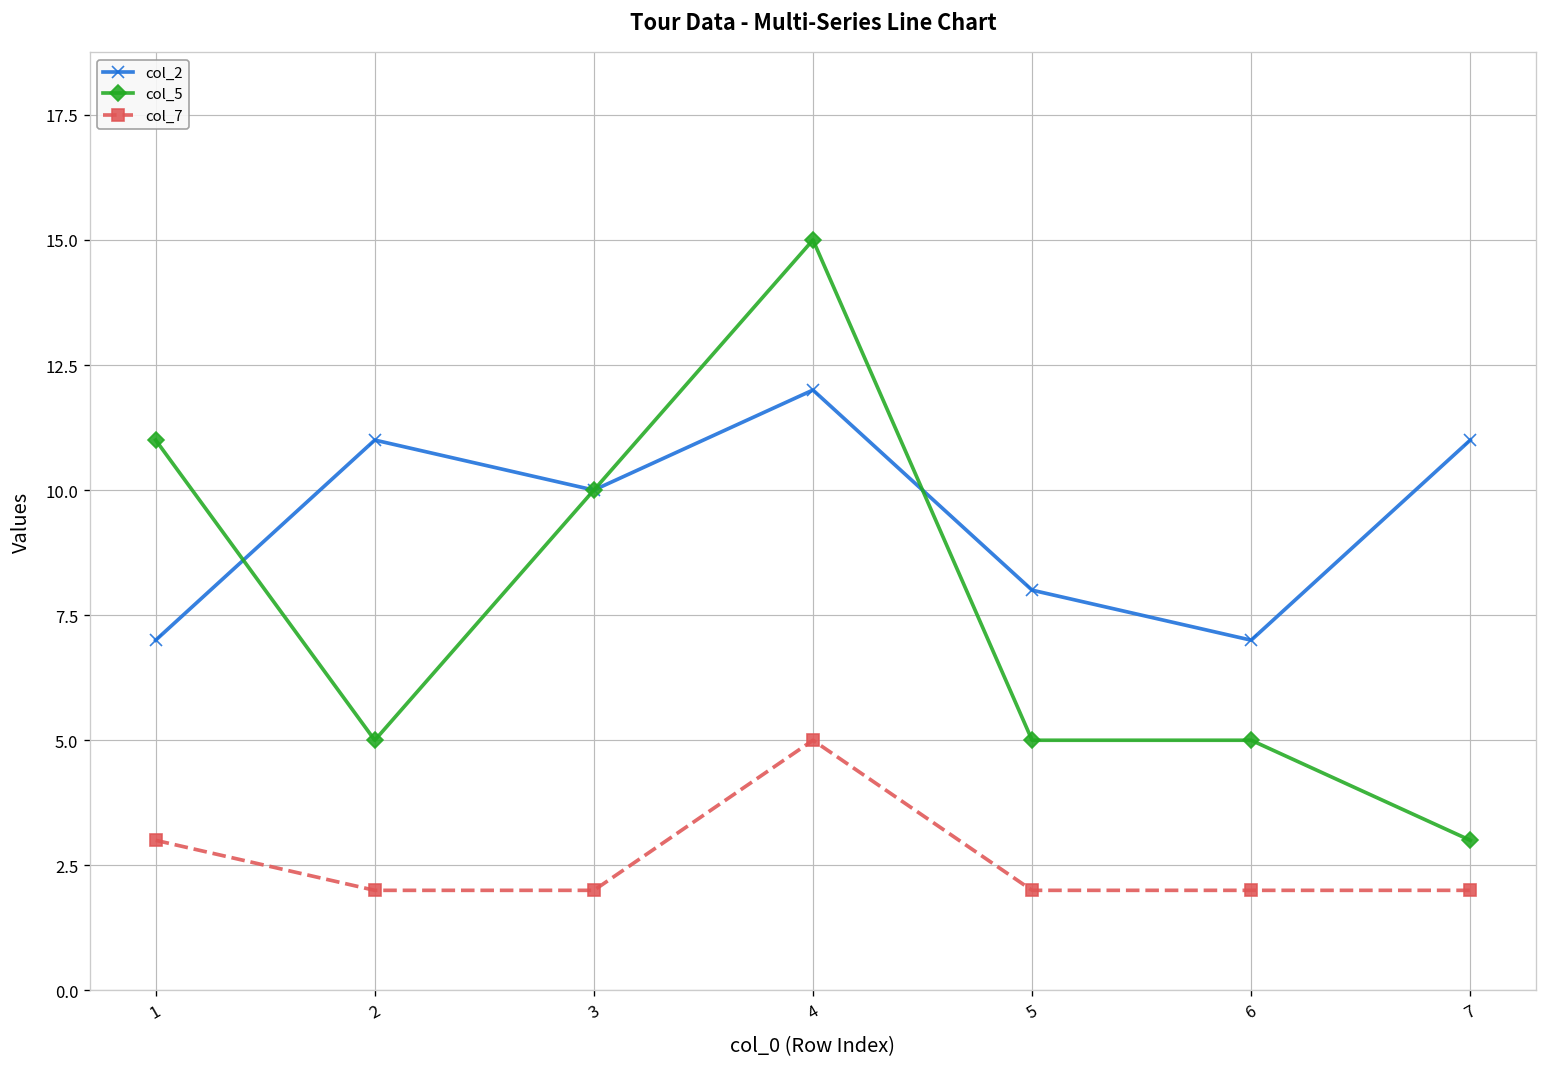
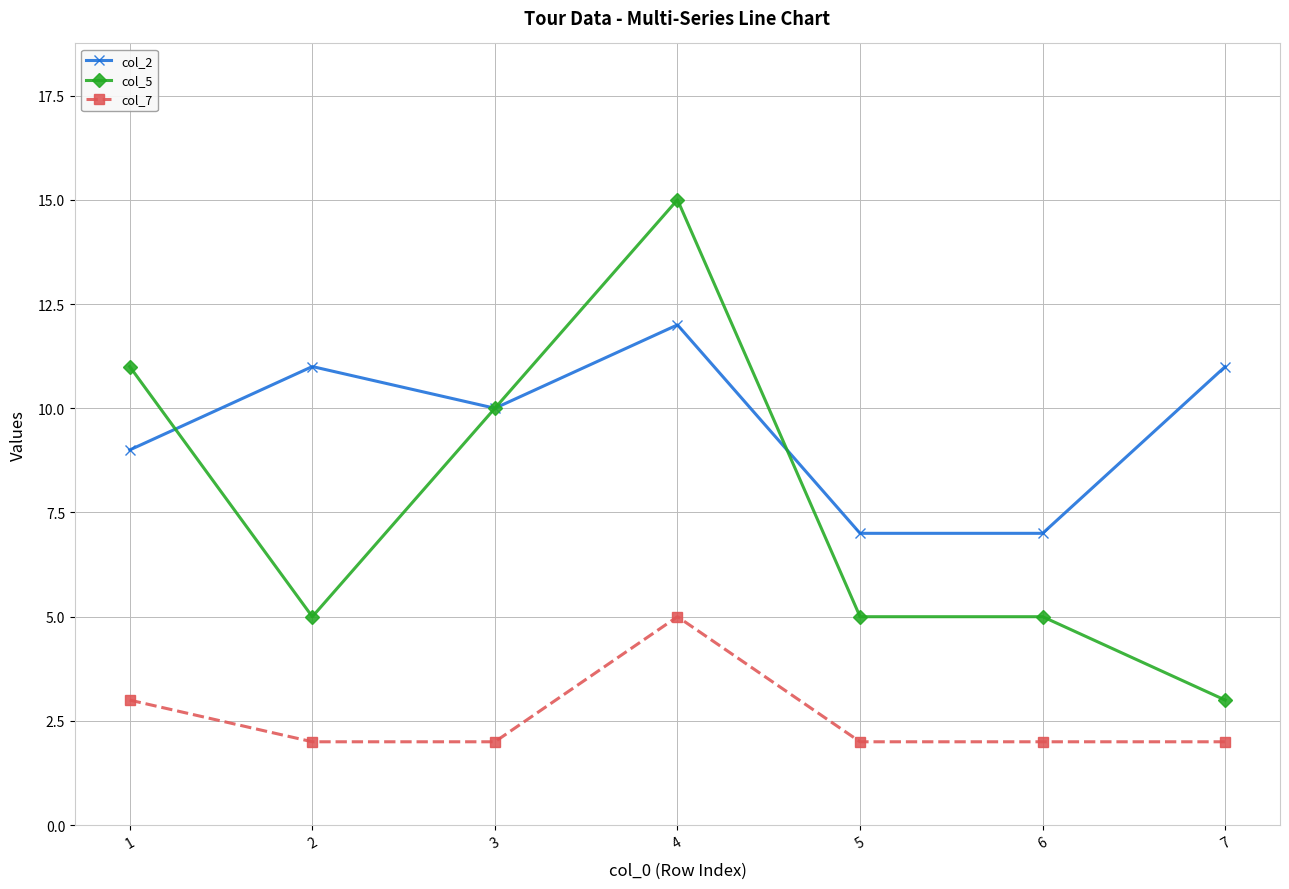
col_2, 1: 7 -> 9
col_2, 5: 8 -> 7
